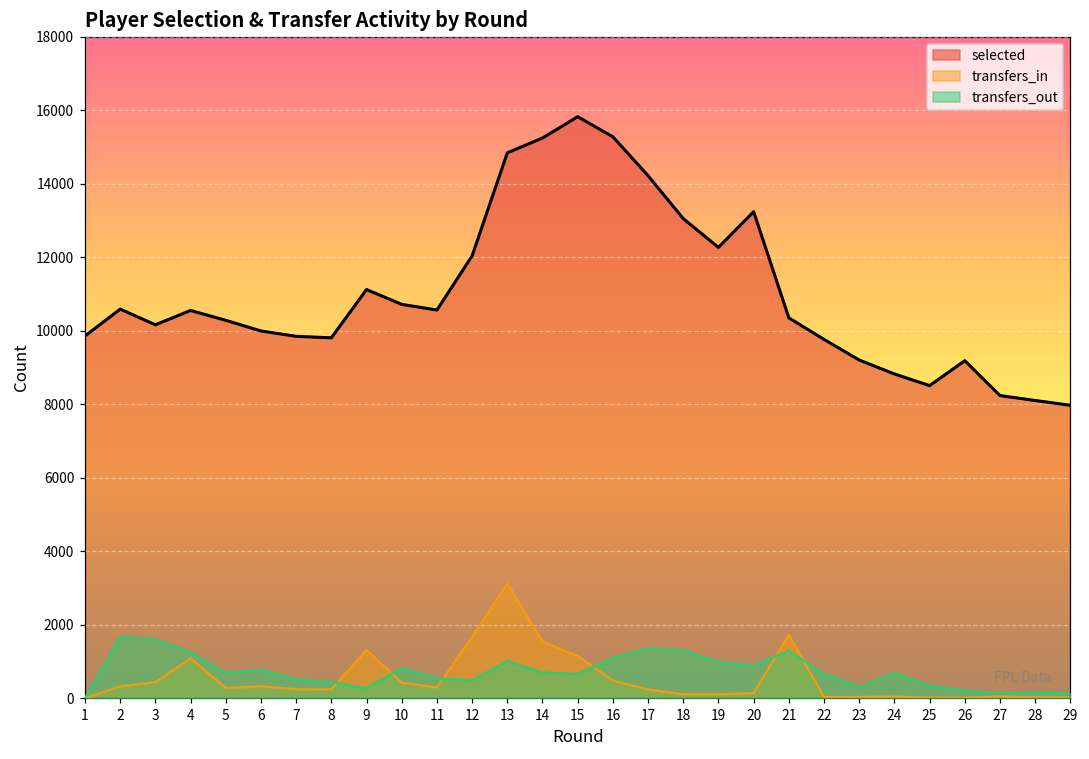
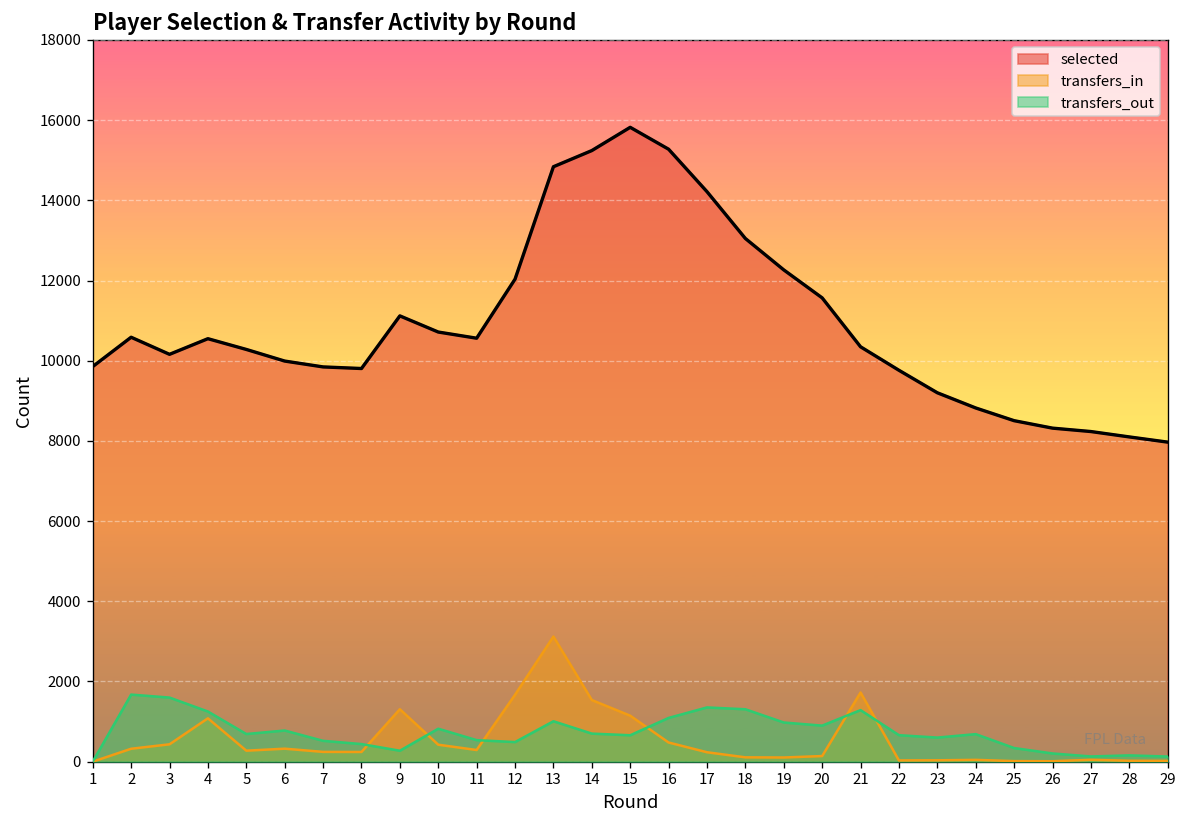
selected, 20: 13200 -> 11600
transfers_out, 23: 300 -> 600
selected, 26: 9200 -> 8300
